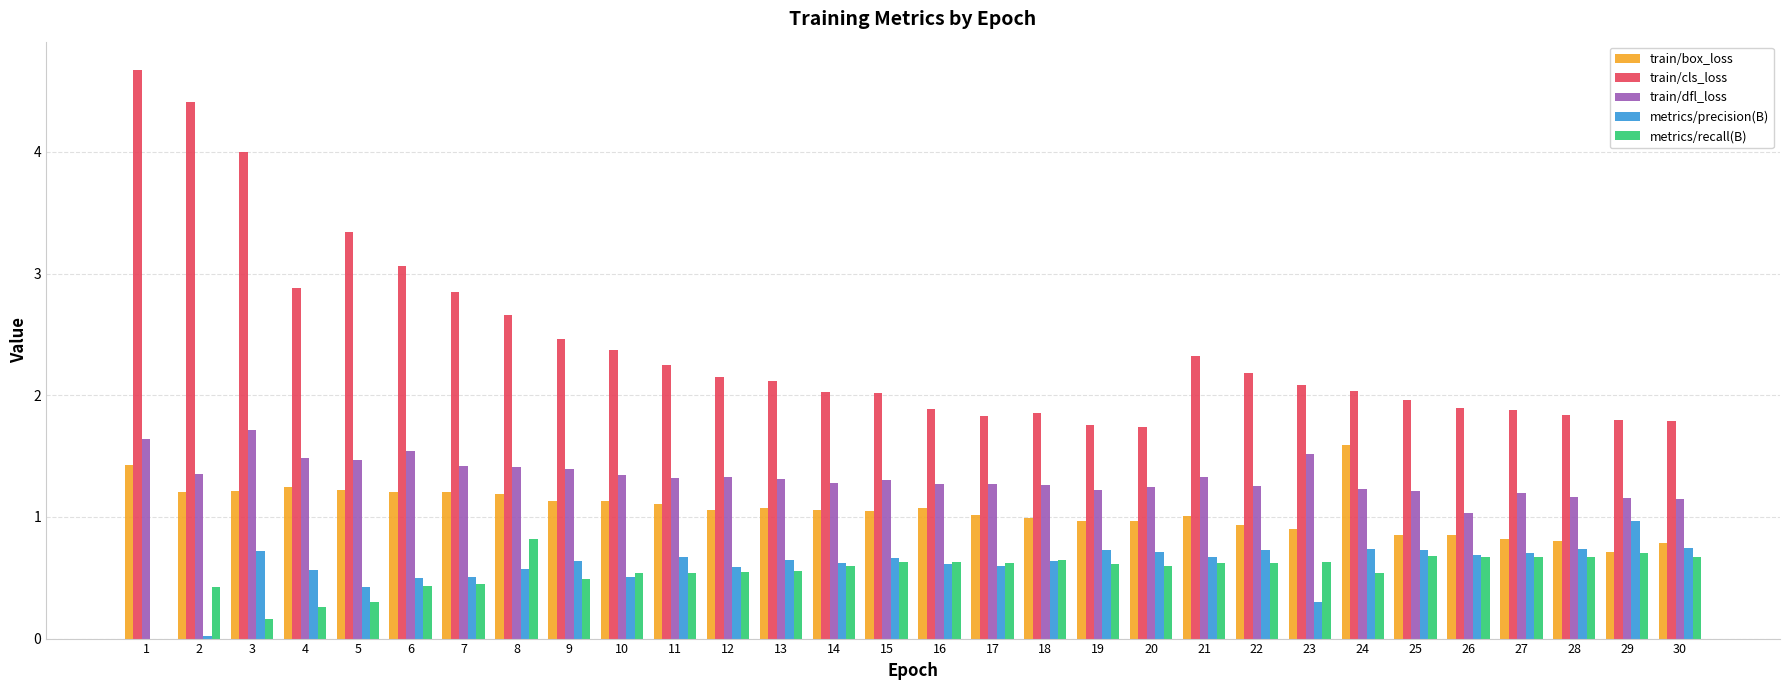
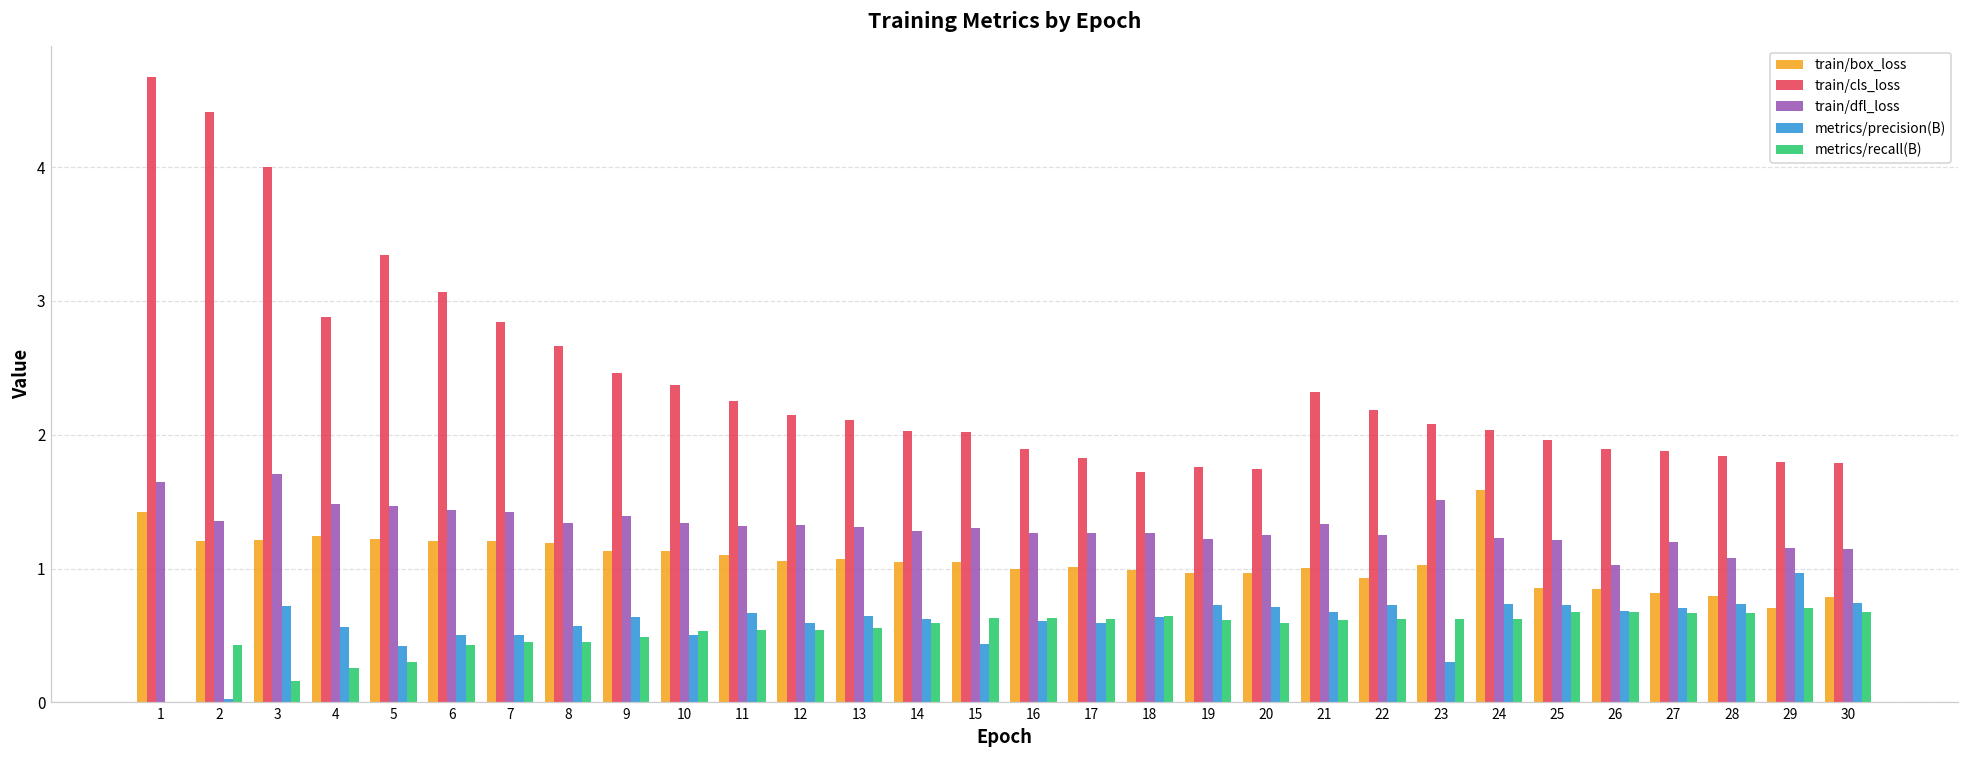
train/dfl_loss, 6: 1.54 -> 1.43
train/dfl_loss, 8: 1.41 -> 1.34
metrics/recall(B), 8: 0.82 -> 0.45
metrics/precision(B), 15: 0.66 -> 0.43
train/box_loss, 16: 1.07 -> 1.00
train/cls_loss, 18: 1.86 -> 1.72
train/box_loss, 23: 0.90 -> 1.02
metrics/recall(B), 24: 0.54 -> 0.63
train/dfl_loss, 28: 1.17 -> 1.08
